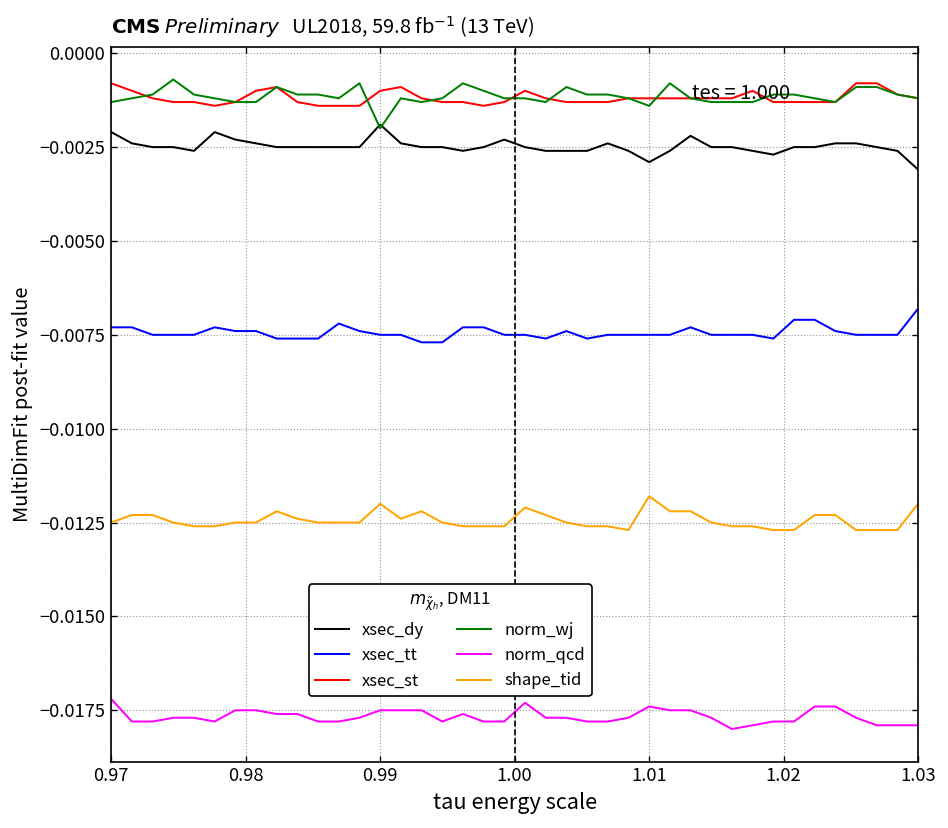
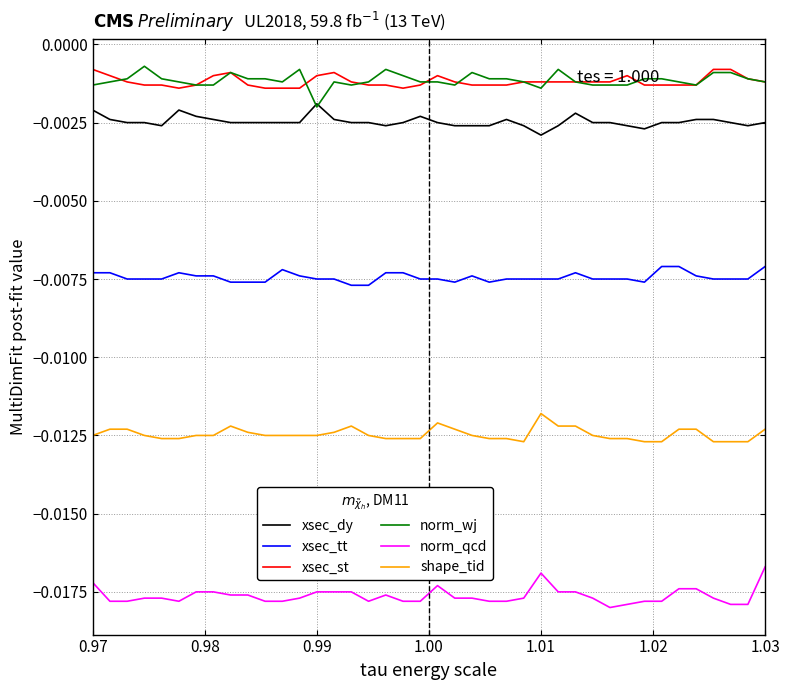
shape_tid, 0.99: -0.0120 -> -0.0125
norm_qcd, 1.01: -0.0174 -> -0.0169
xsec_dy, 1.03: -0.0031 -> -0.0025
xsec_tt, 1.03: -0.0068 -> -0.0071
norm_qcd, 1.03: -0.0179 -> -0.0167
shape_tid, 1.03: -0.0120 -> -0.0123
